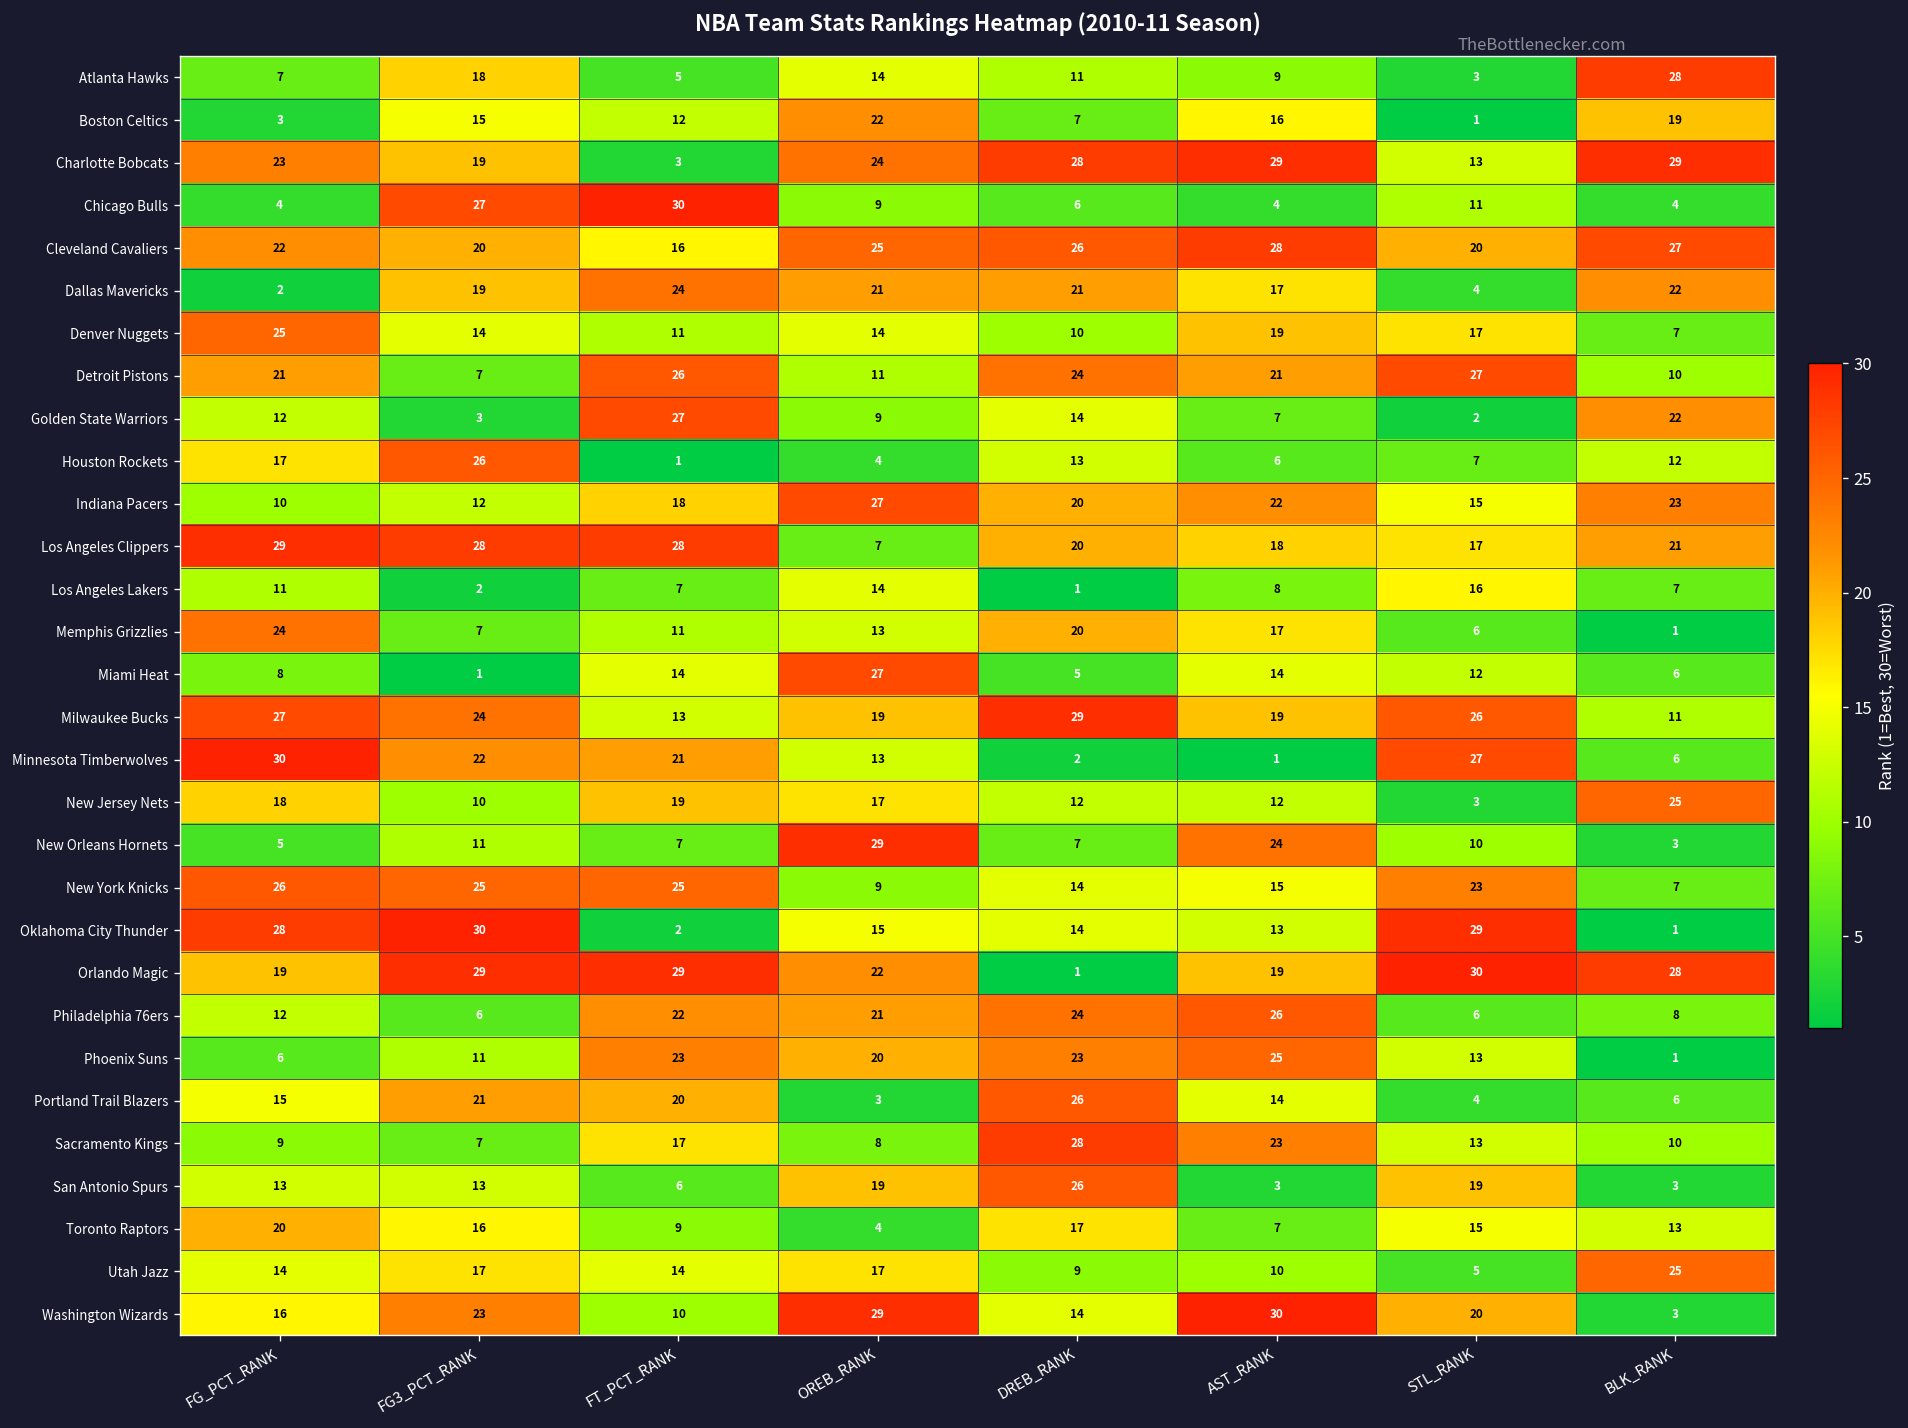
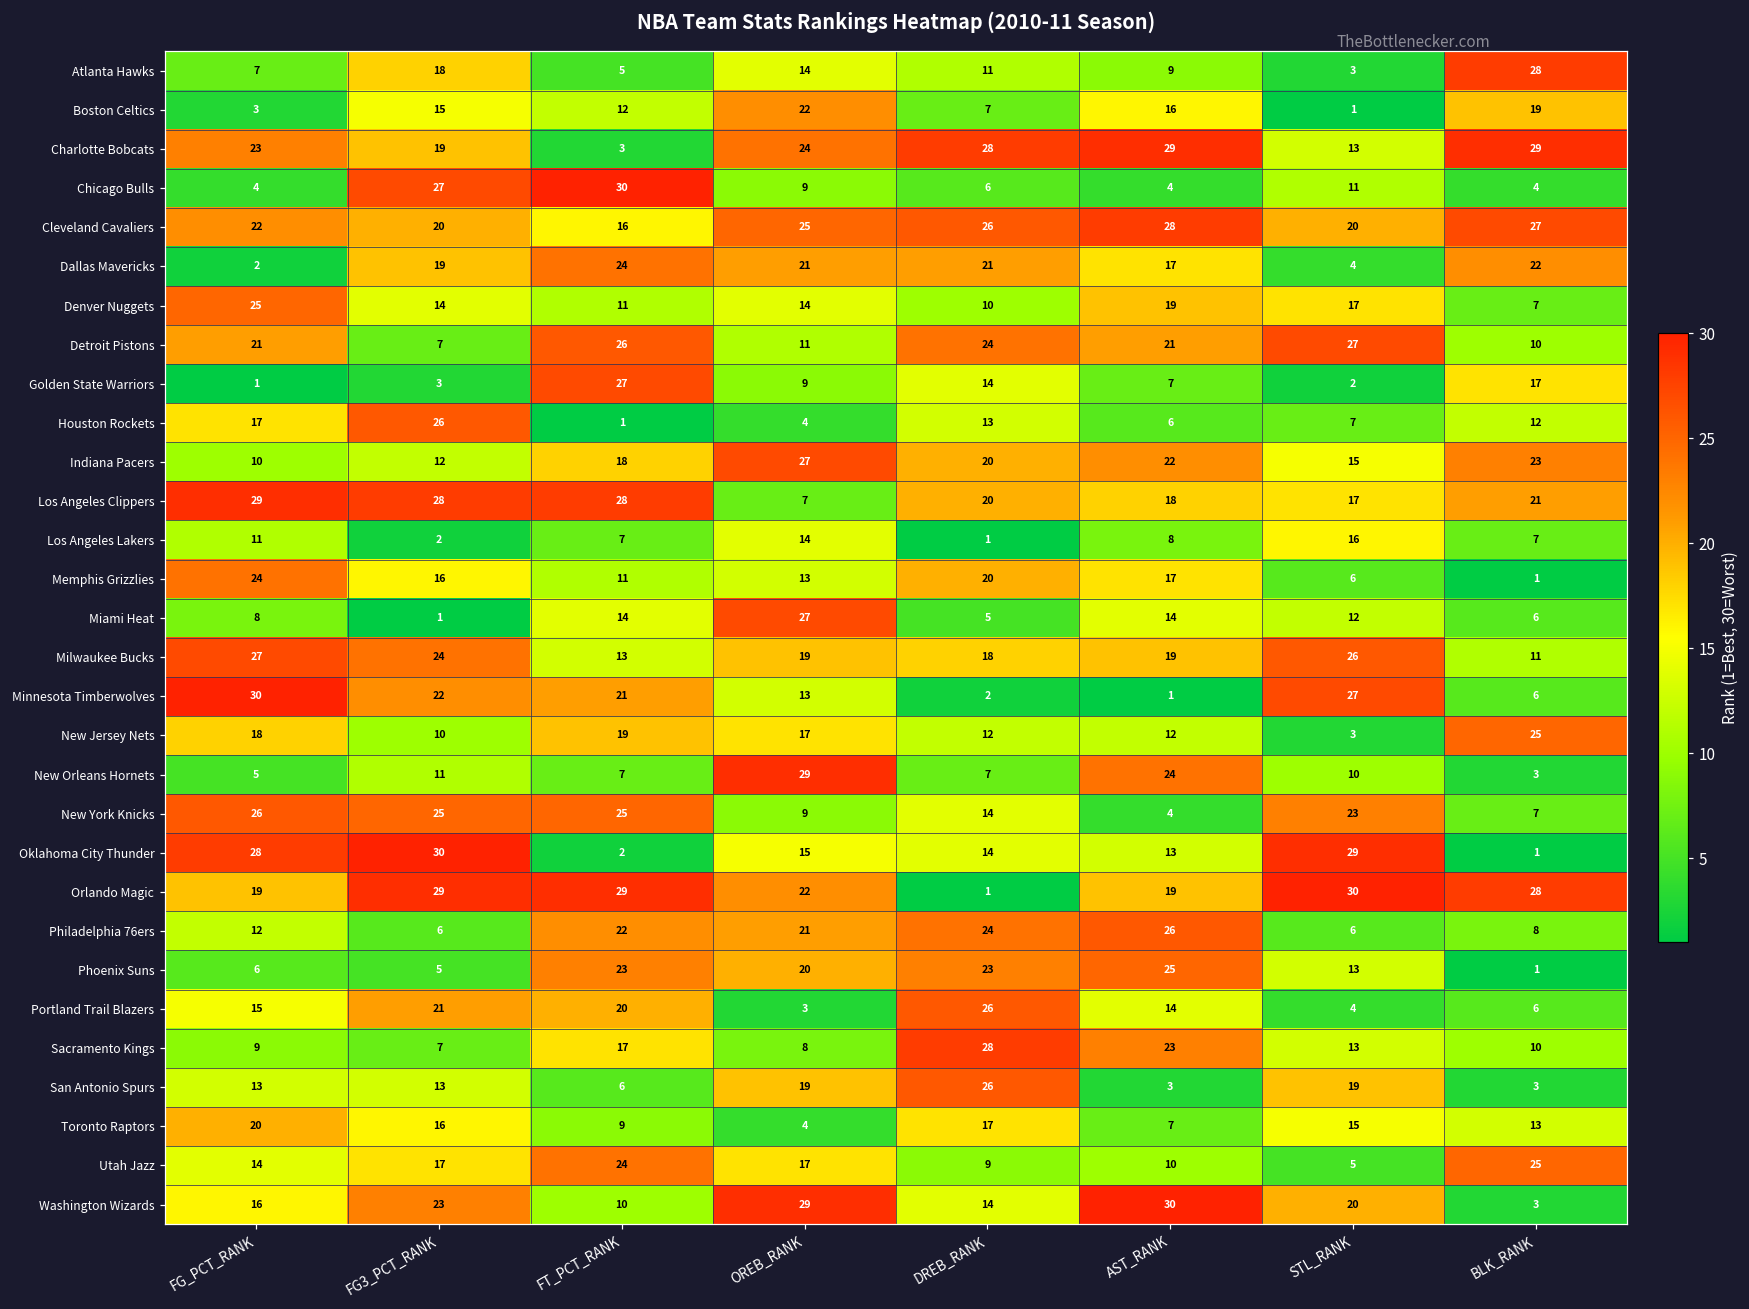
Golden State Warriors, FG_PCT_RANK: 12 -> 1
Golden State Warriors, BLK_RANK: 22 -> 17
Memphis Grizzlies, FG3_PCT_RANK: 7 -> 16
Milwaukee Bucks, DREB_RANK: 29 -> 18
New York Knicks, AST_RANK: 15 -> 4
Phoenix Suns, FG3_PCT_RANK: 11 -> 5
Utah Jazz, FT_PCT_RANK: 14 -> 24
